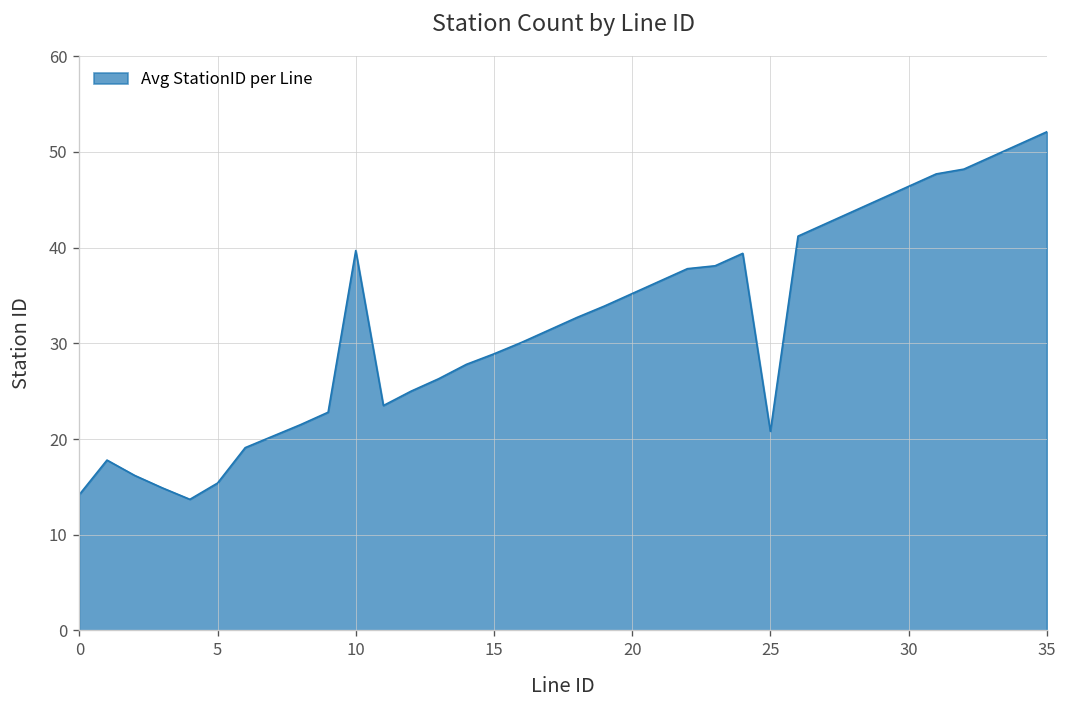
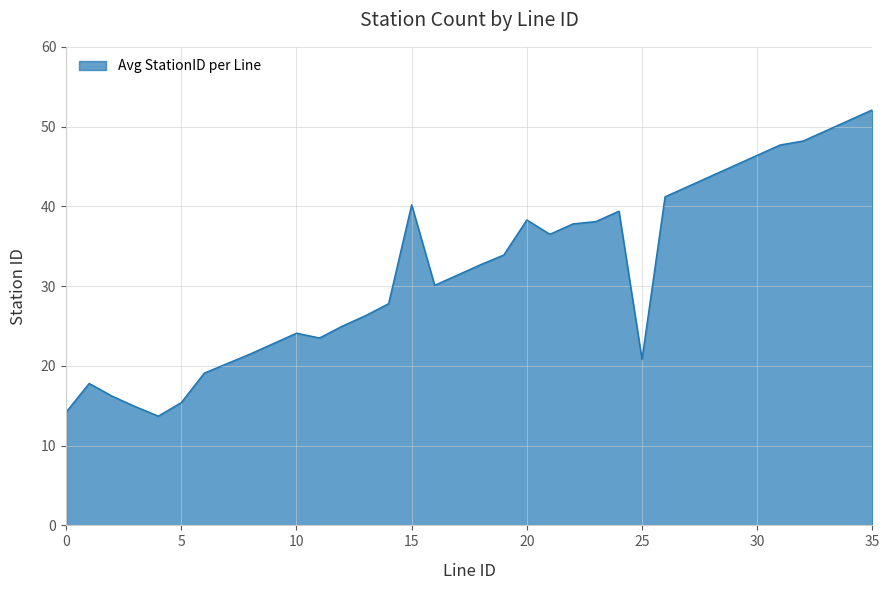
10: 40 -> 24
15: 29 -> 40
20: 35 -> 38
